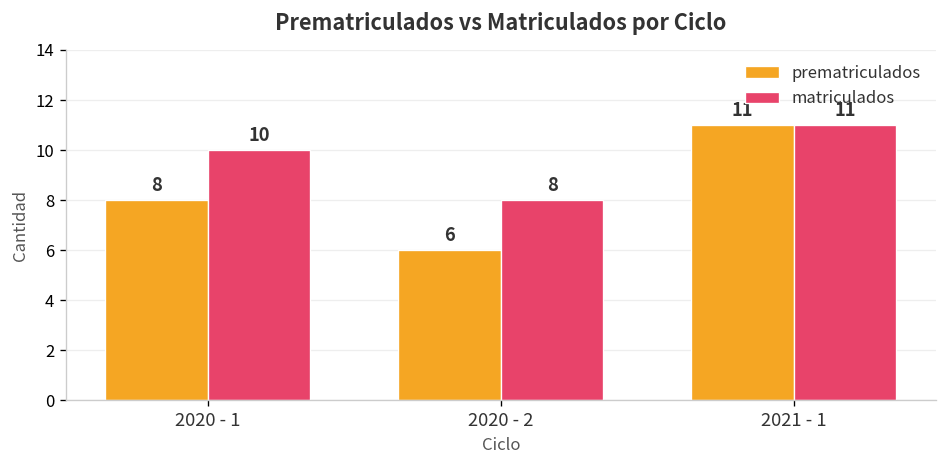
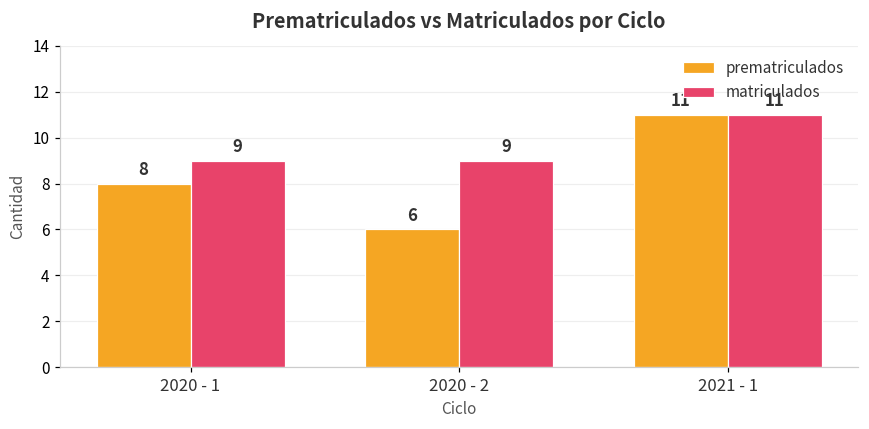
matriculados, 2020 - 1: 10 -> 9
matriculados, 2020 - 2: 8 -> 9
